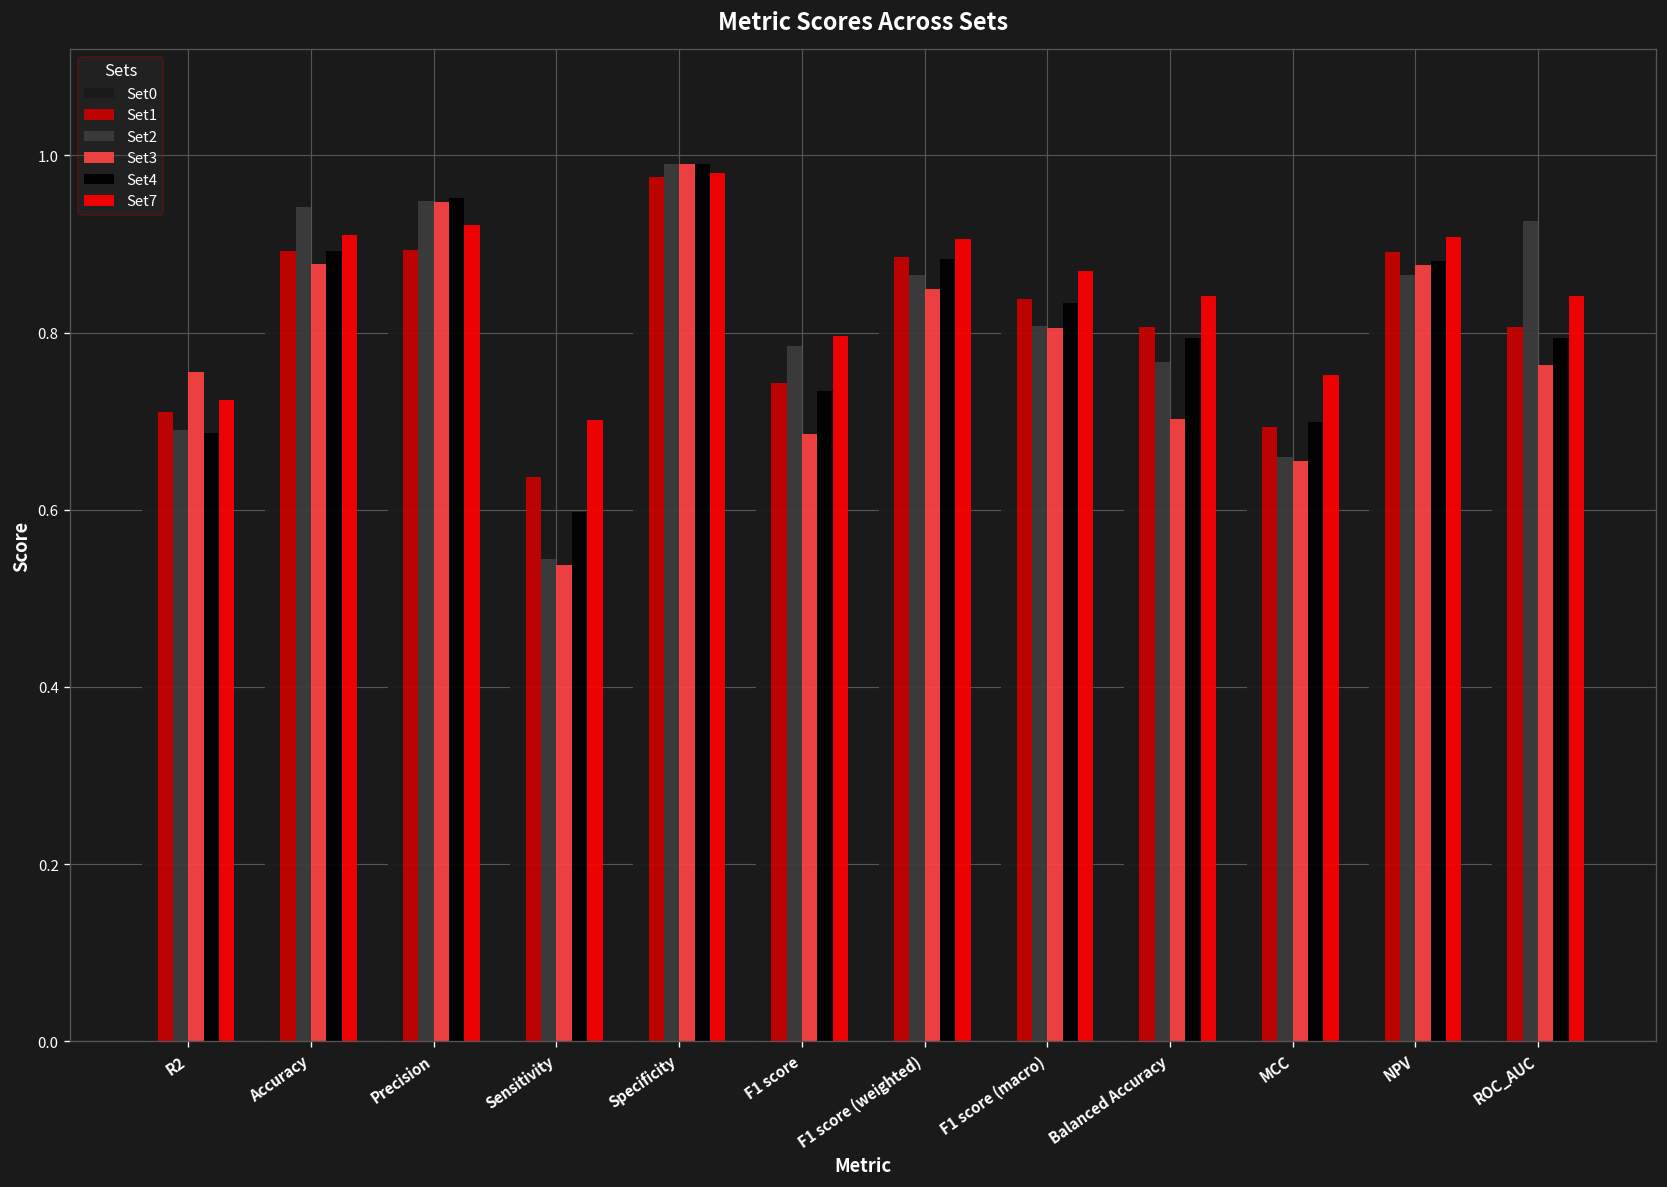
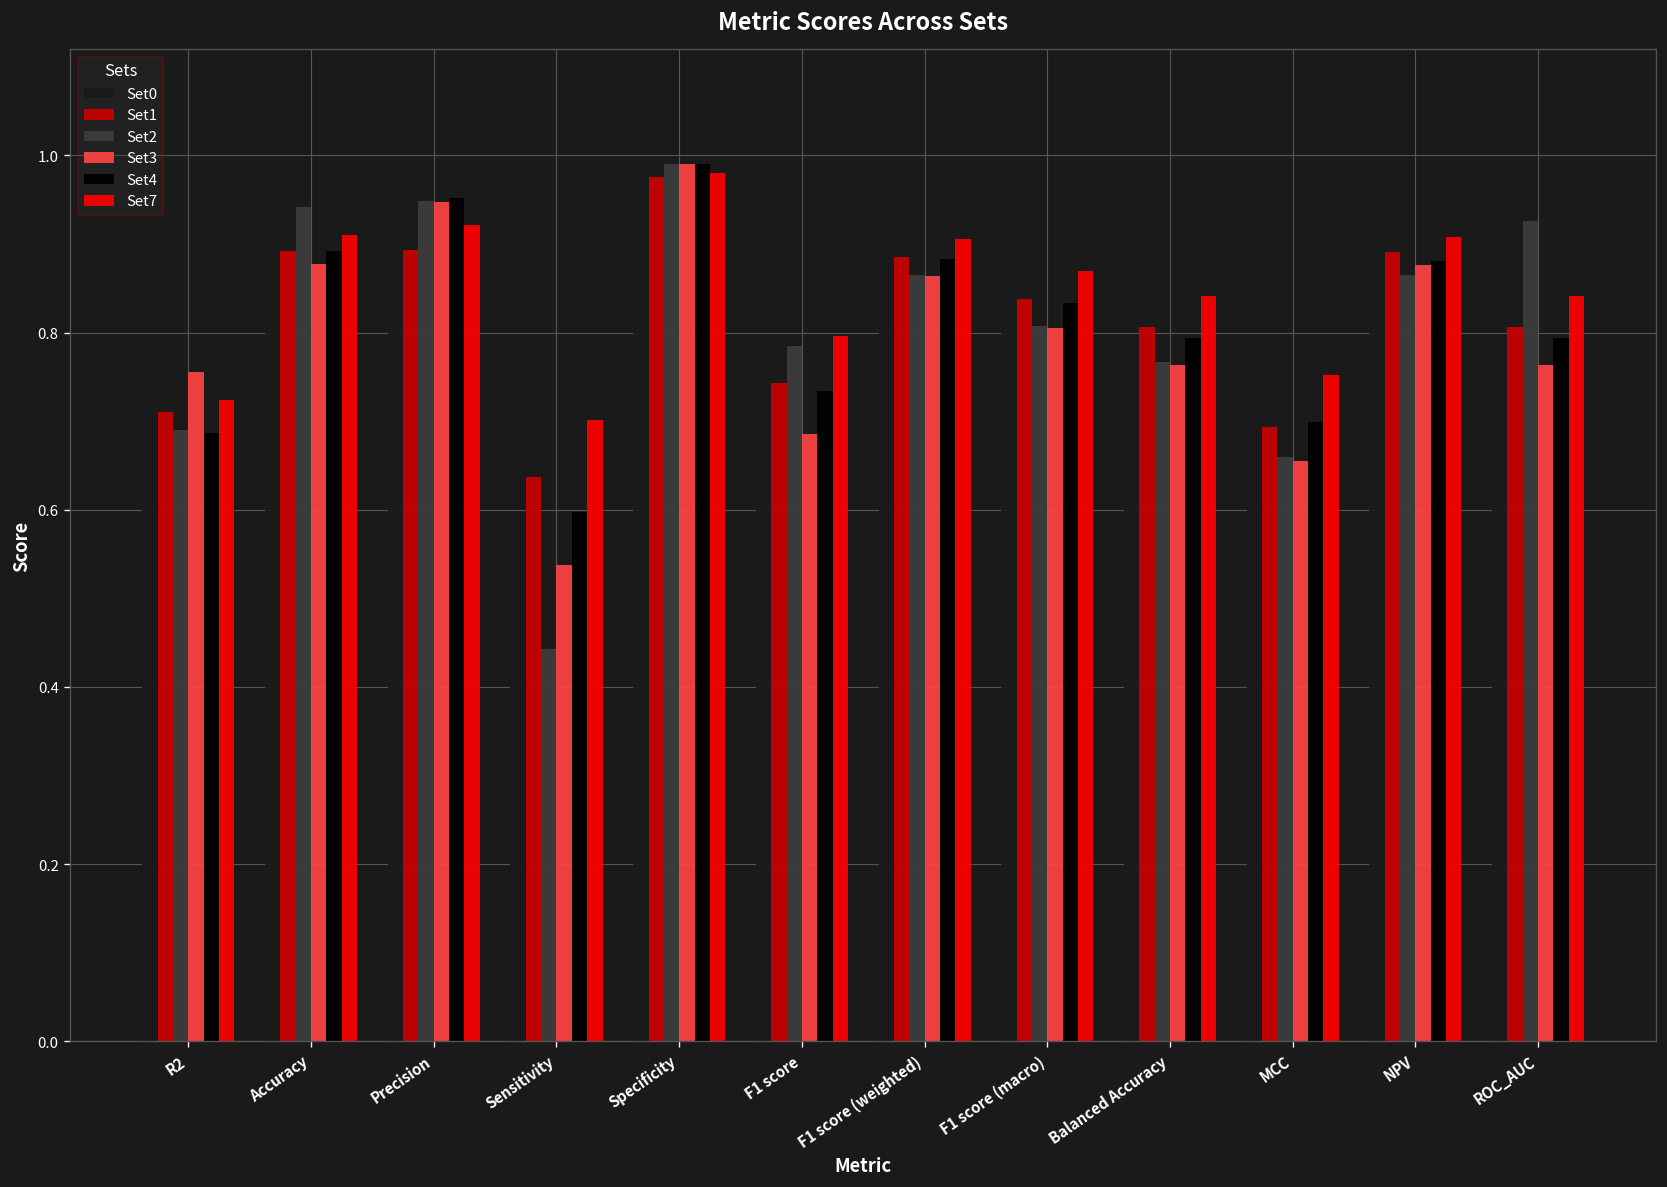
Set2, Sensitivity: 0.54 -> 0.44
Set3, F1 score (weighted): 0.85 -> 0.86
Set3, Balanced Accuracy: 0.70 -> 0.76
